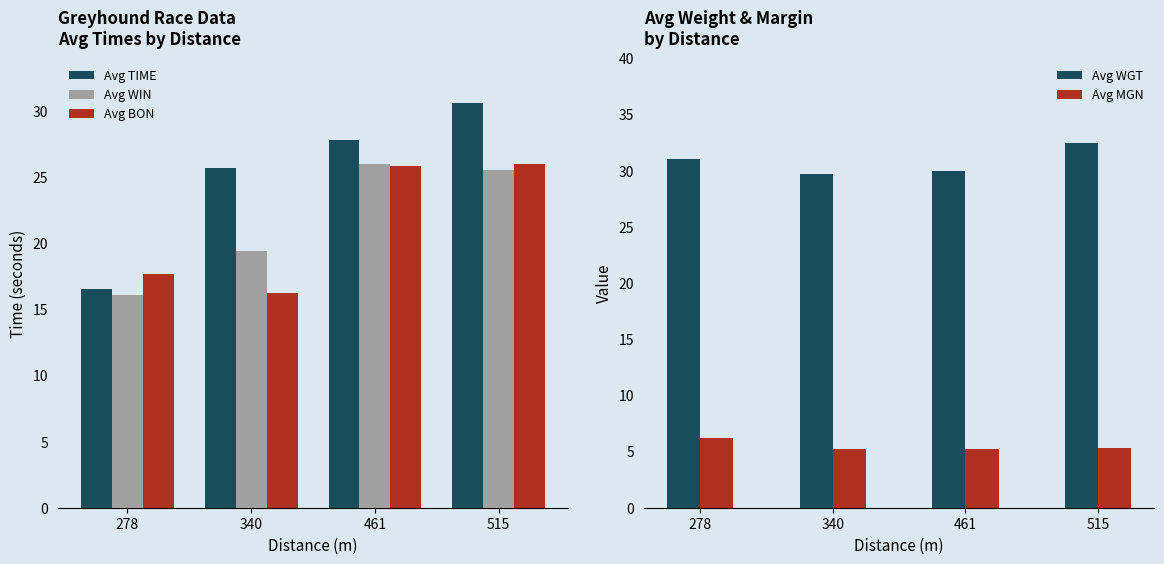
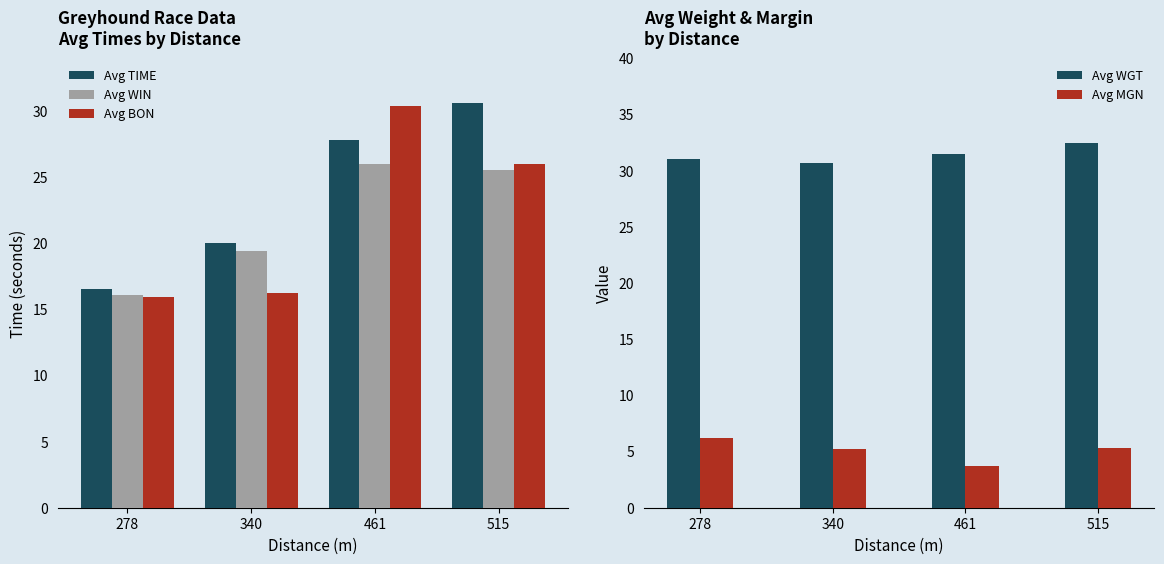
Greyhound Race Data Avg Times by Distance, Avg BON, 278: 17.7 -> 16.0
Greyhound Race Data Avg Times by Distance, Avg TIME, 340: 25.7 -> 20.0
Greyhound Race Data Avg Times by Distance, Avg BON, 461: 25.8 -> 30.4
Avg Weight & Margin by Distance, Avg WGT, 340: 29.7 -> 30.7
Avg Weight & Margin by Distance, Avg WGT, 461: 30.0 -> 31.5
Avg Weight & Margin by Distance, Avg MGN, 461: 5.2 -> 3.7
